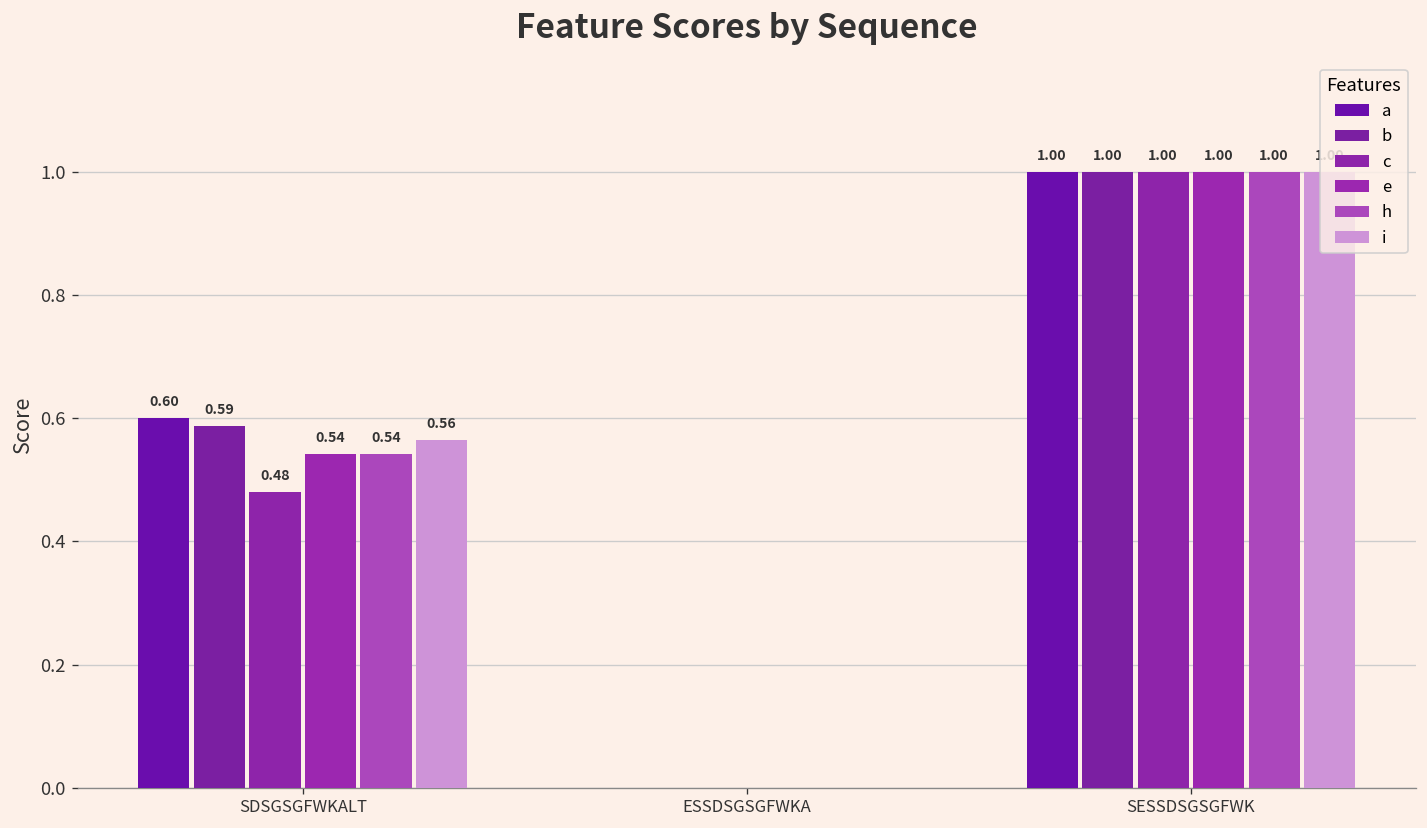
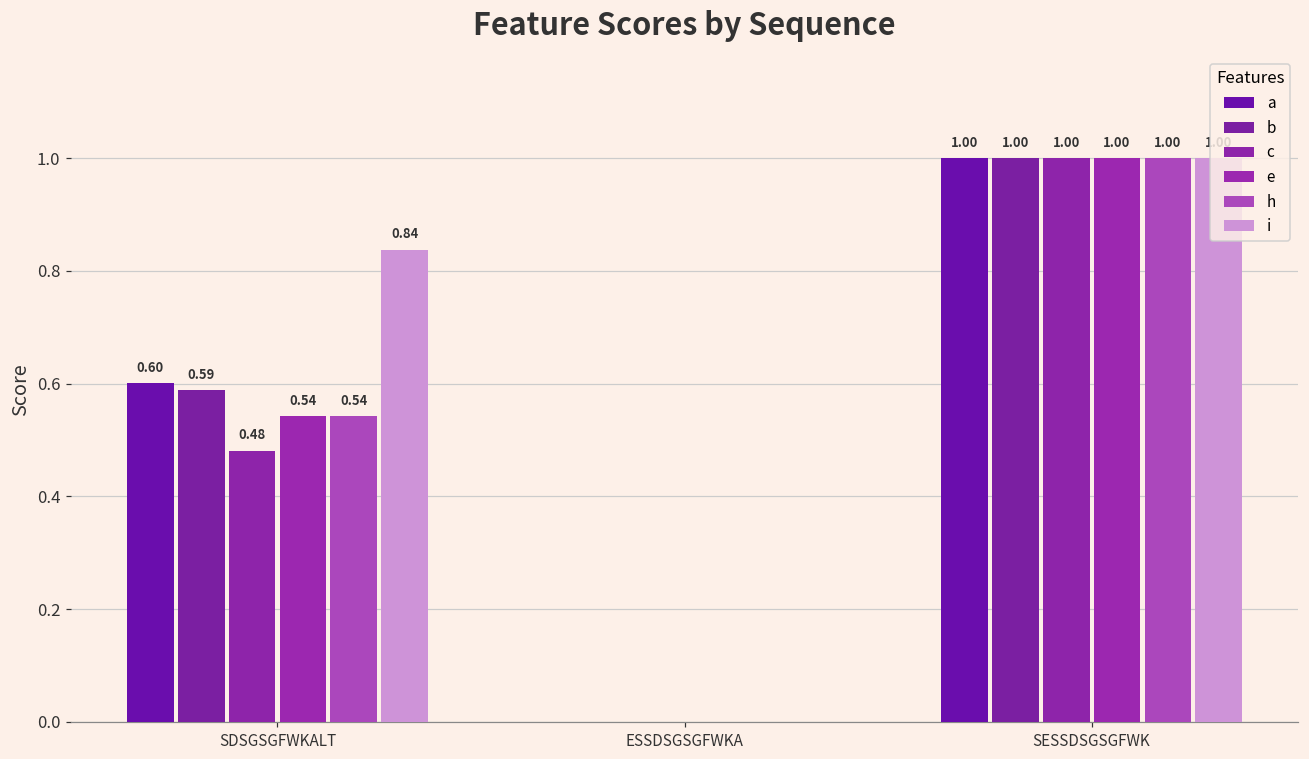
i, SDSGSGFWKALT: 0.56 -> 0.84
